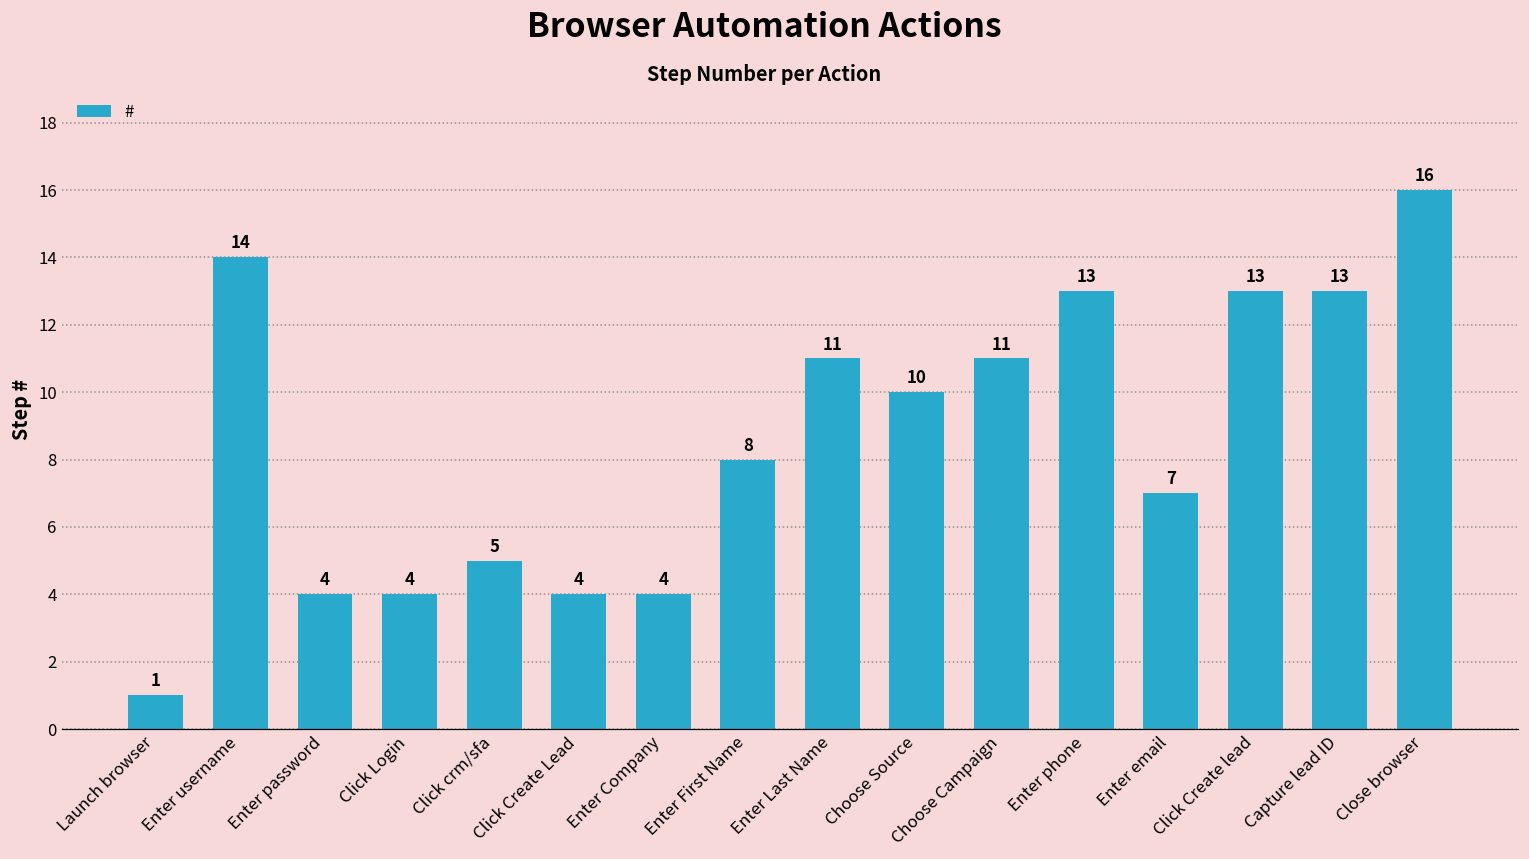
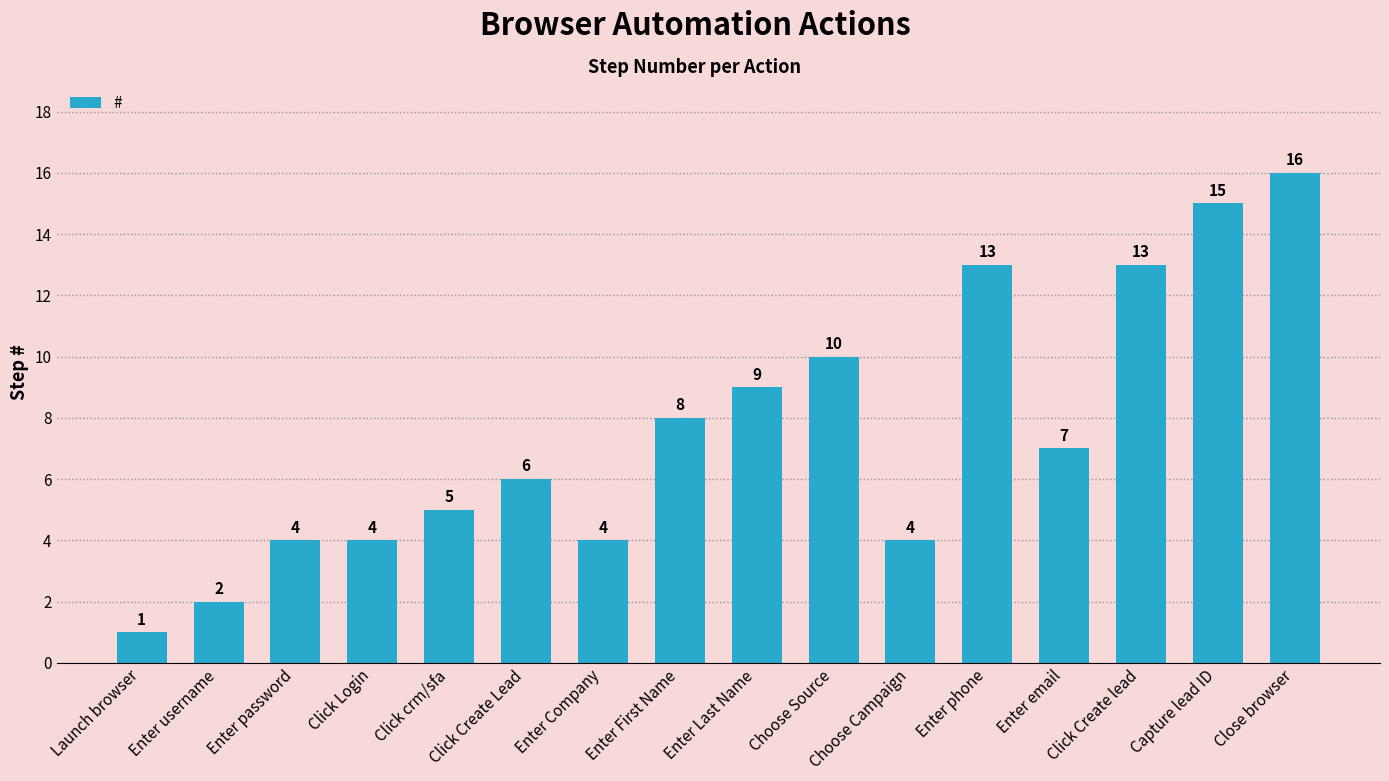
Enter username: 14 -> 2
Click Create Lead: 4 -> 6
Enter Last Name: 11 -> 9
Choose Campaign: 11 -> 4
Capture lead ID: 13 -> 15
